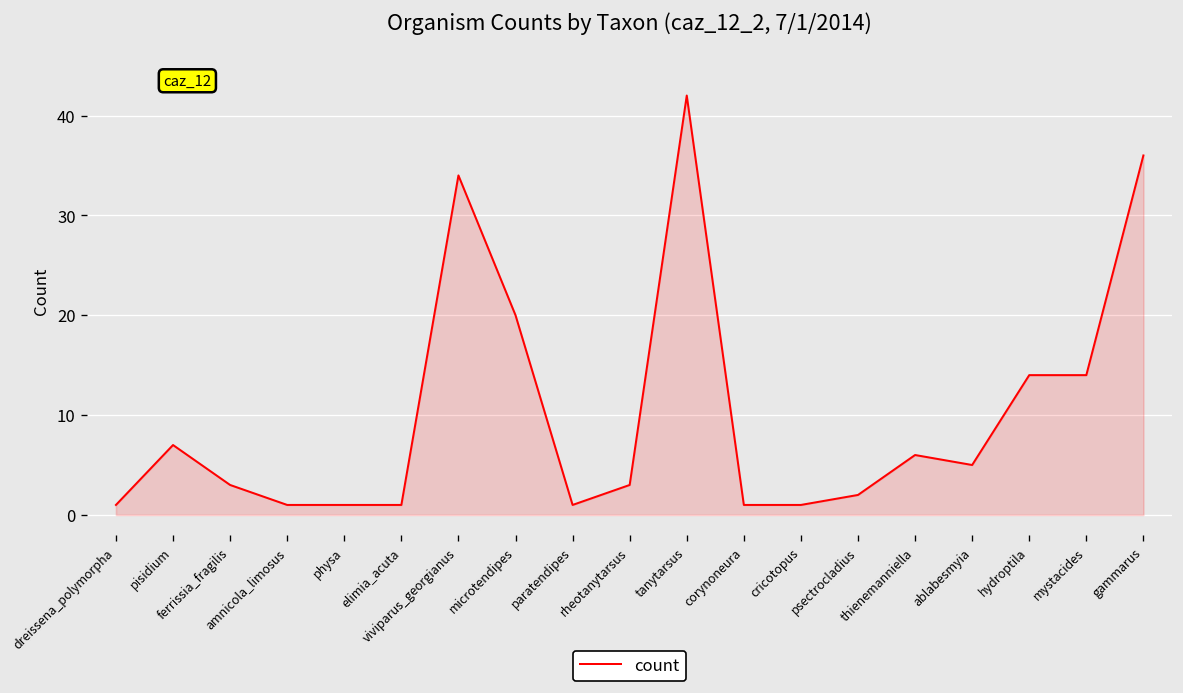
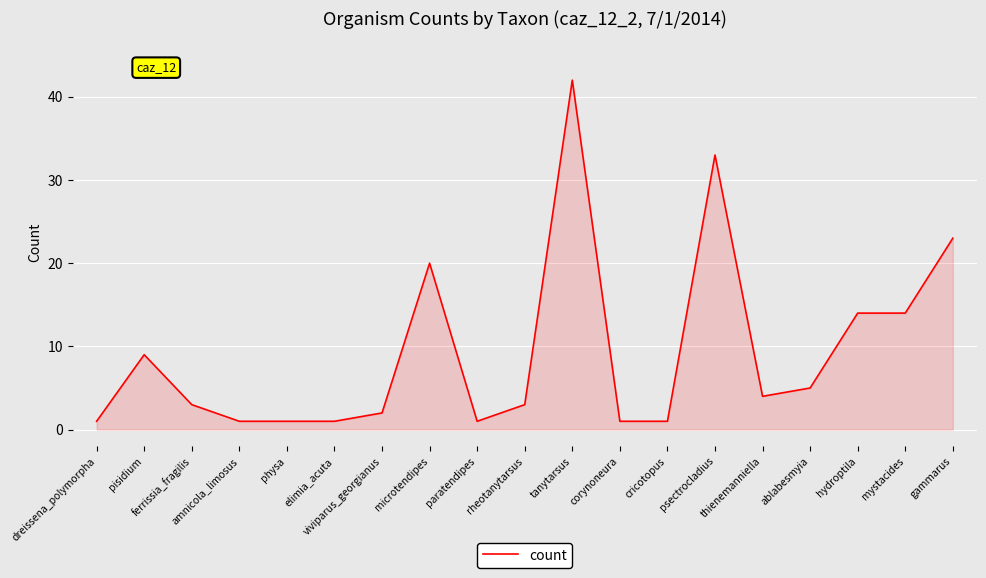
pisidium: 7 -> 9
viviparus_georgianus: 34 -> 2
psectrocladius: 2 -> 33
thienemanniella: 6 -> 4
gammarus: 36 -> 23
